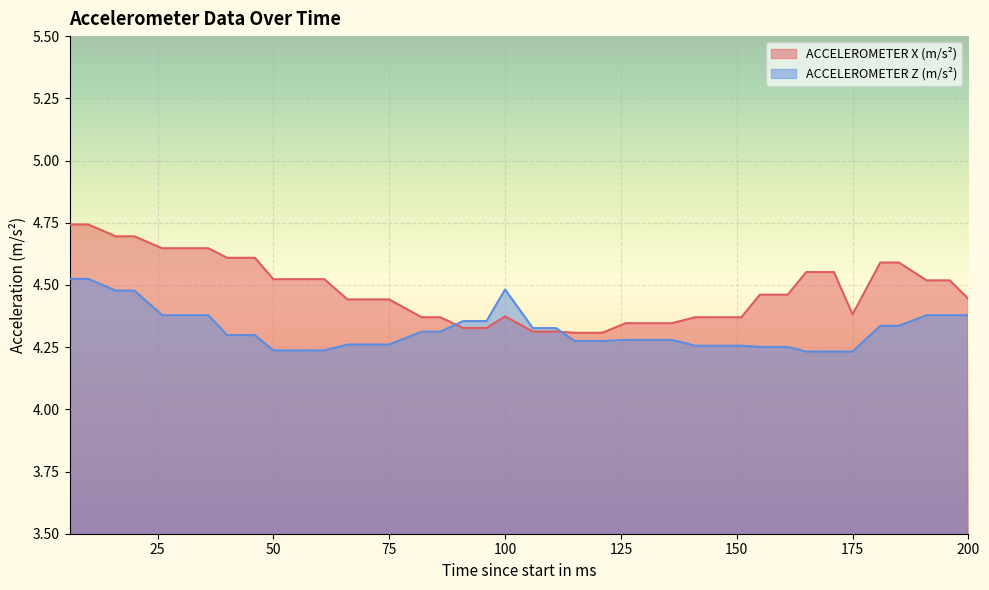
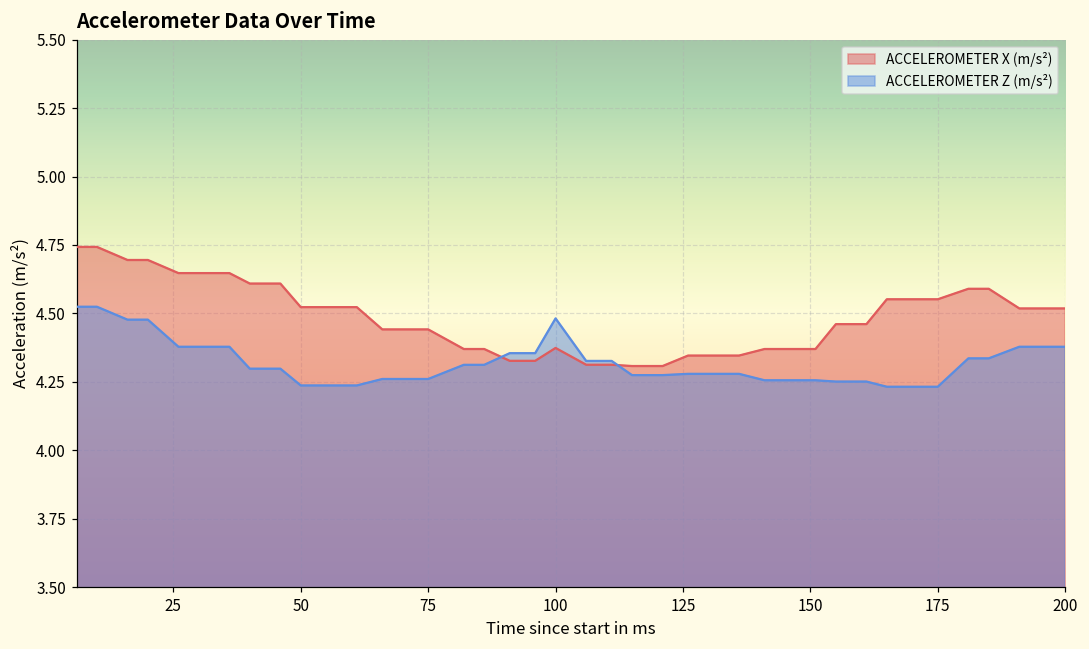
ACCELEROMETER X (m/s²), 175: 4.38 -> 4.55
ACCELEROMETER X (m/s²), 200: 4.44 -> 4.52
